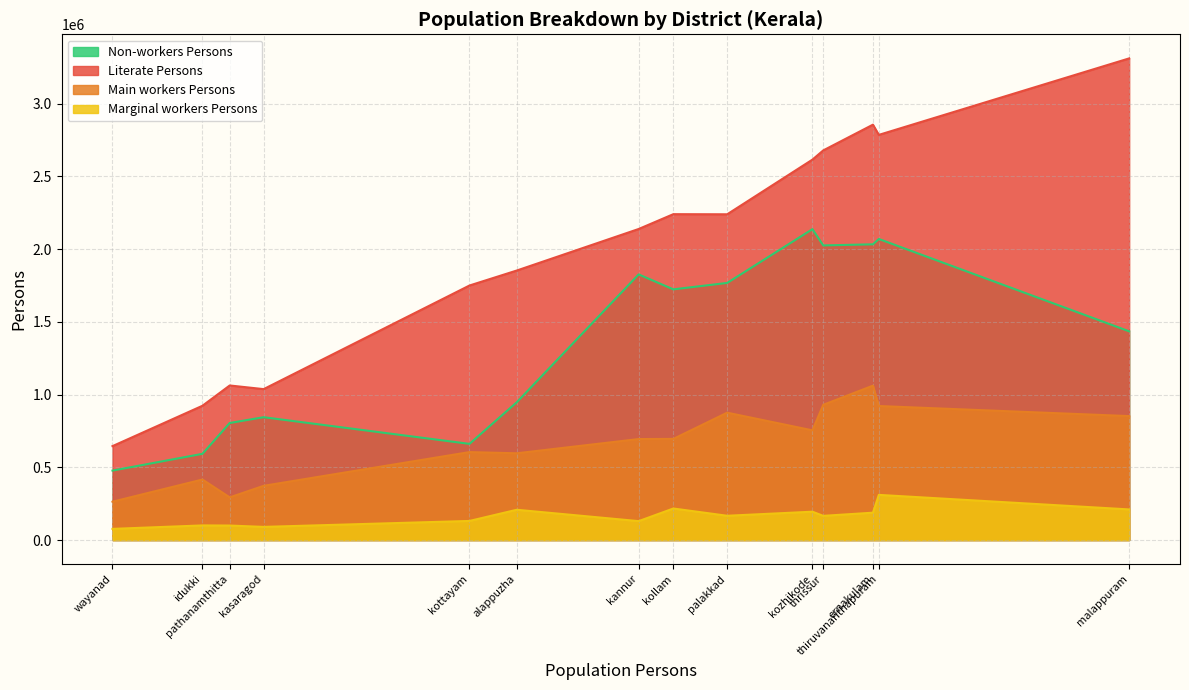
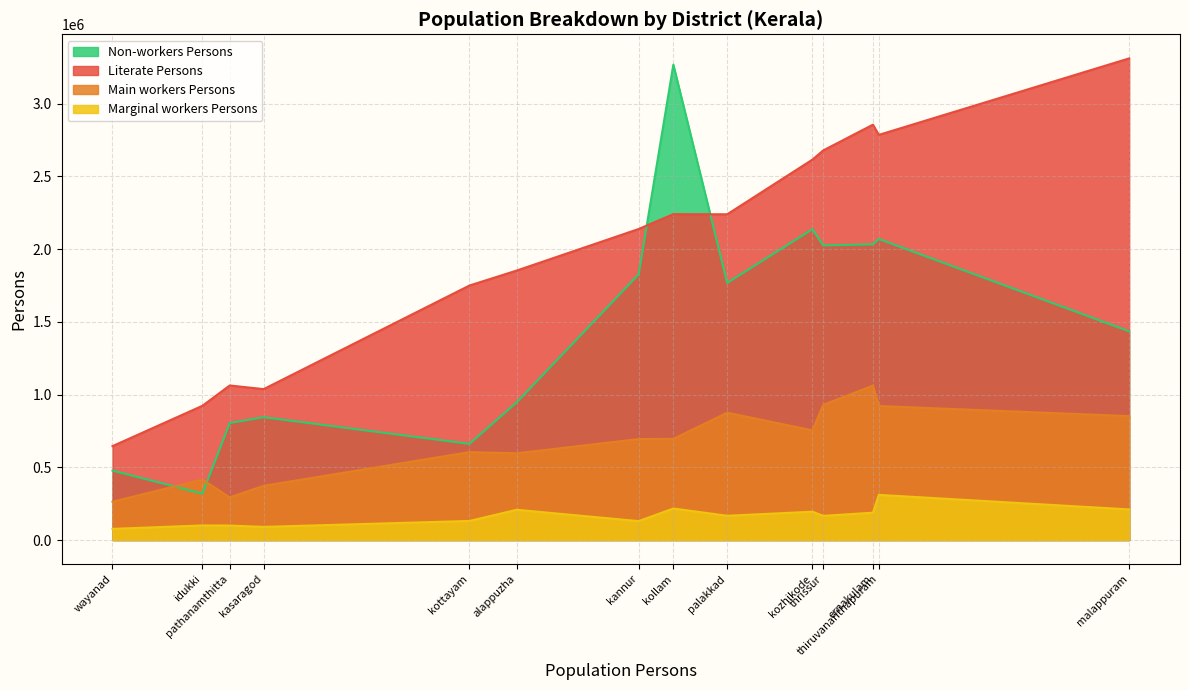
Non-workers Persons, idukki: 590000 -> 320000
Non-workers Persons, kollam: 1720000 -> 3270000
